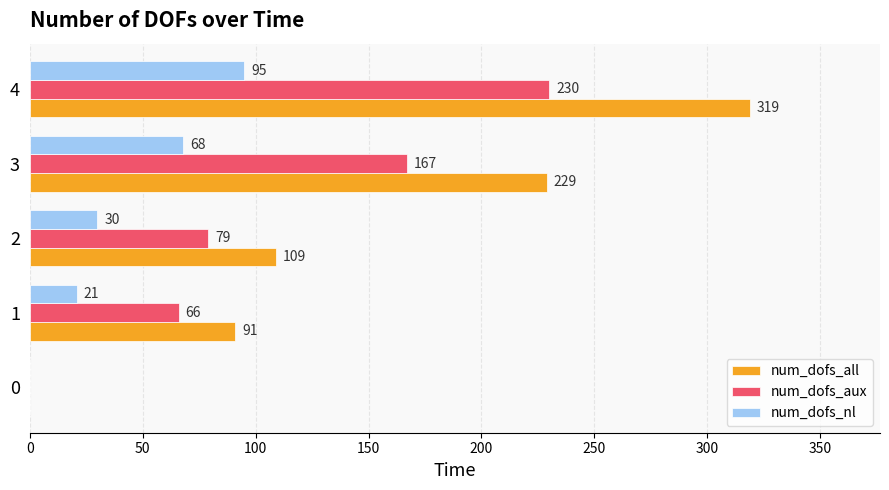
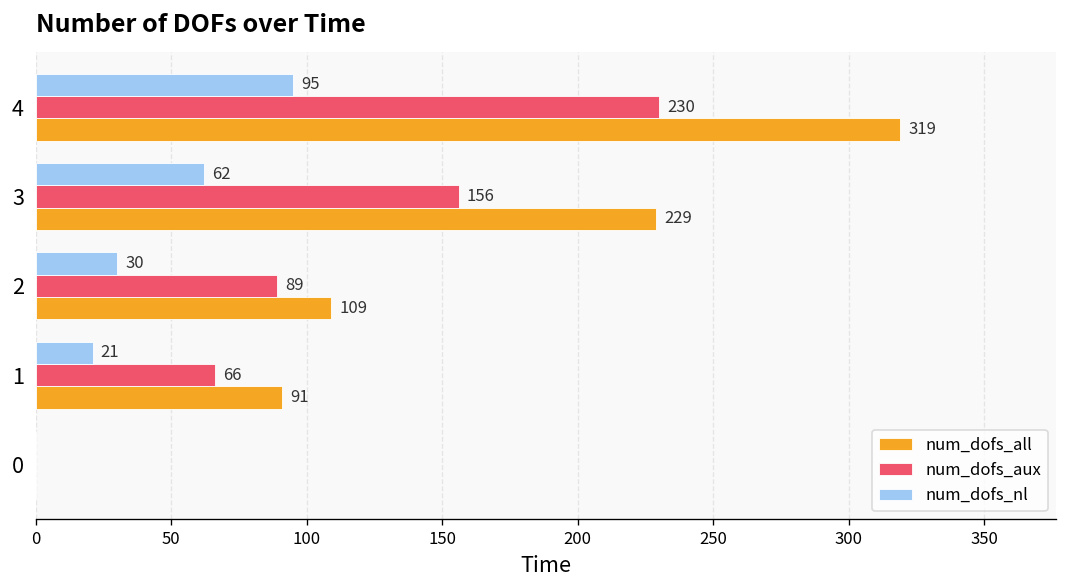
num_dofs_nl, 3: 68 -> 62
num_dofs_aux, 3: 167 -> 156
num_dofs_aux, 2: 79 -> 89
